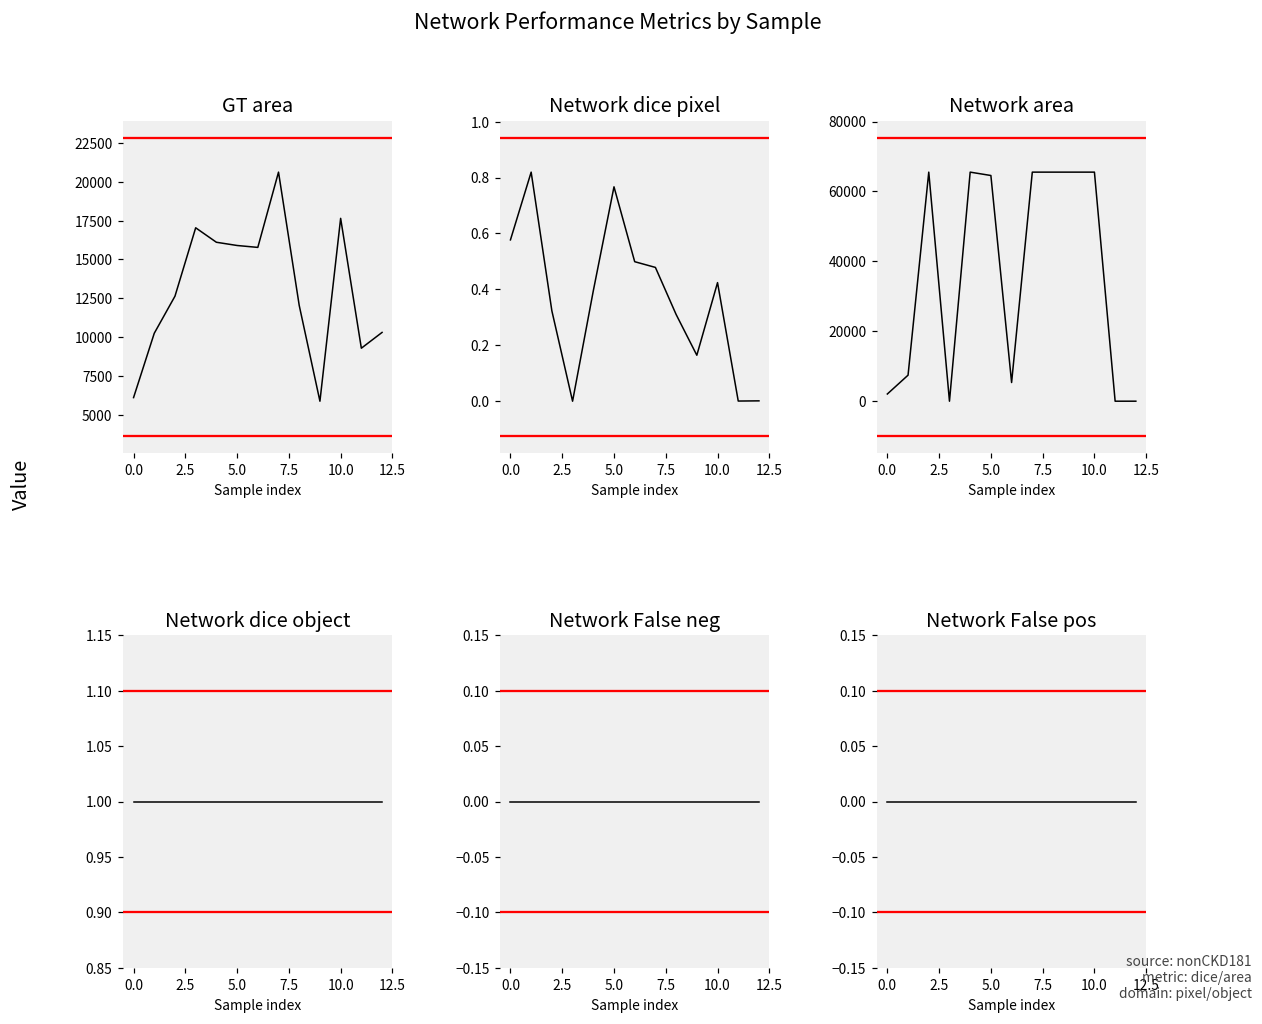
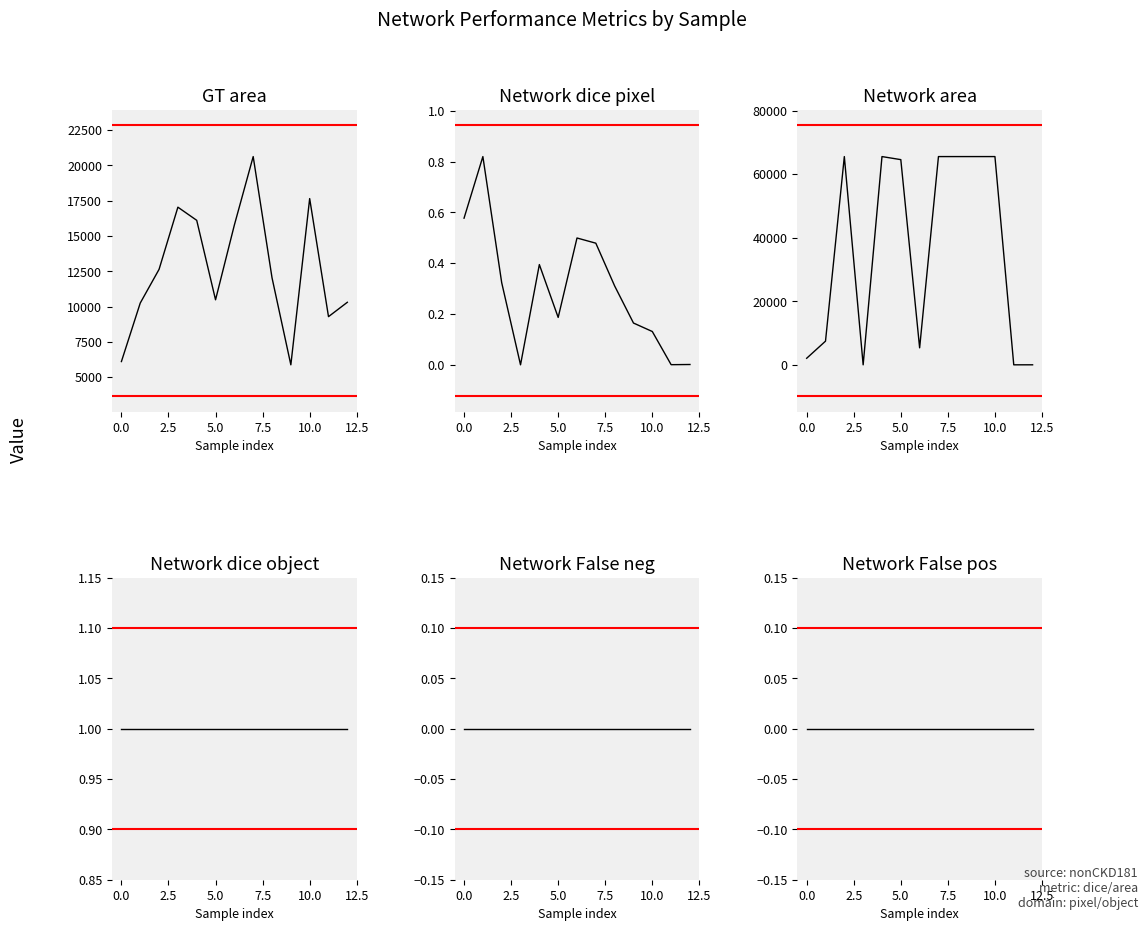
GT area, 5.0: 15900 -> 10500
Network dice pixel, 5.0: 0.77 -> 0.19
Network dice pixel, 10.0: 0.42 -> 0.13
